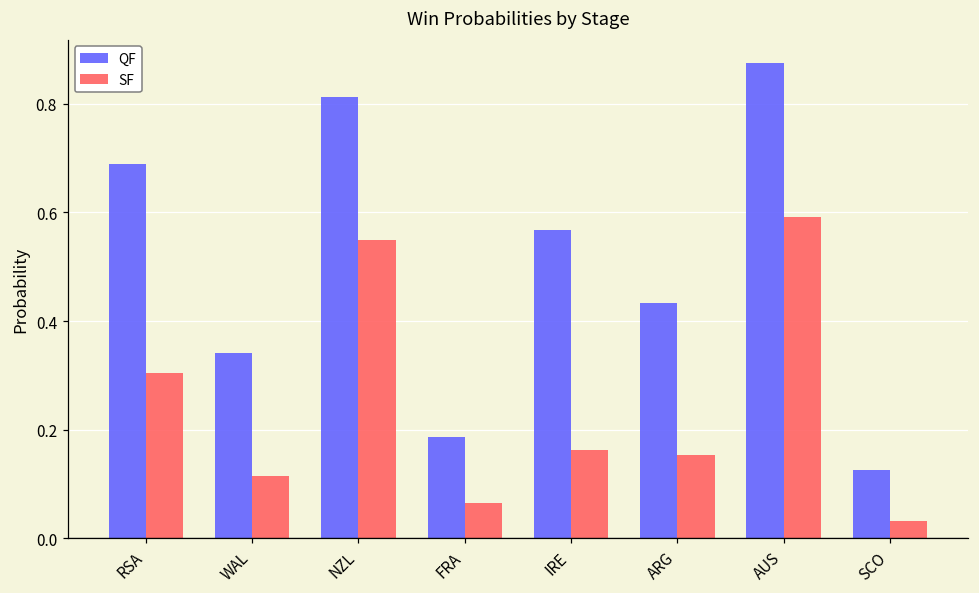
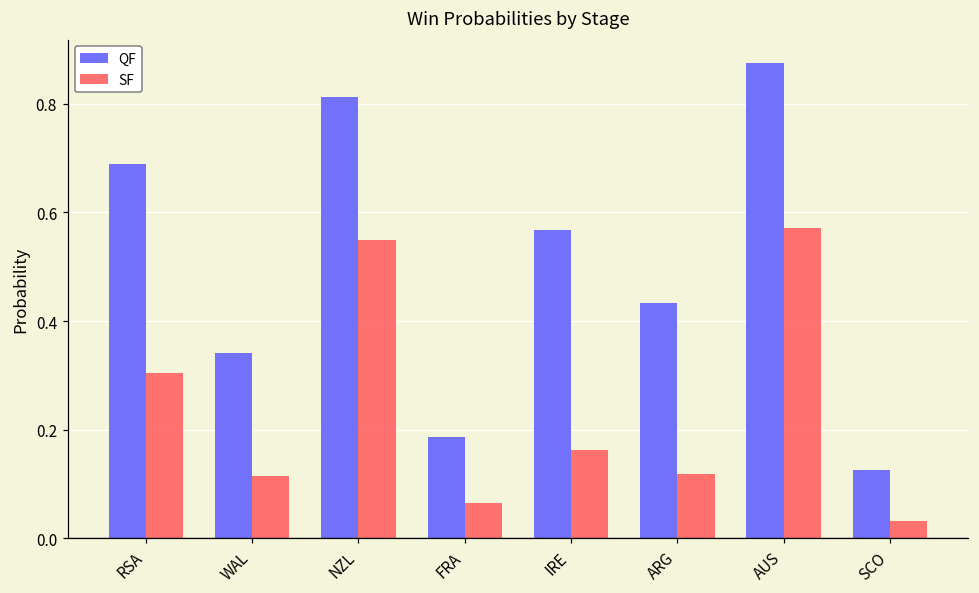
SF, ARG: 0.15 -> 0.12
SF, AUS: 0.59 -> 0.57
